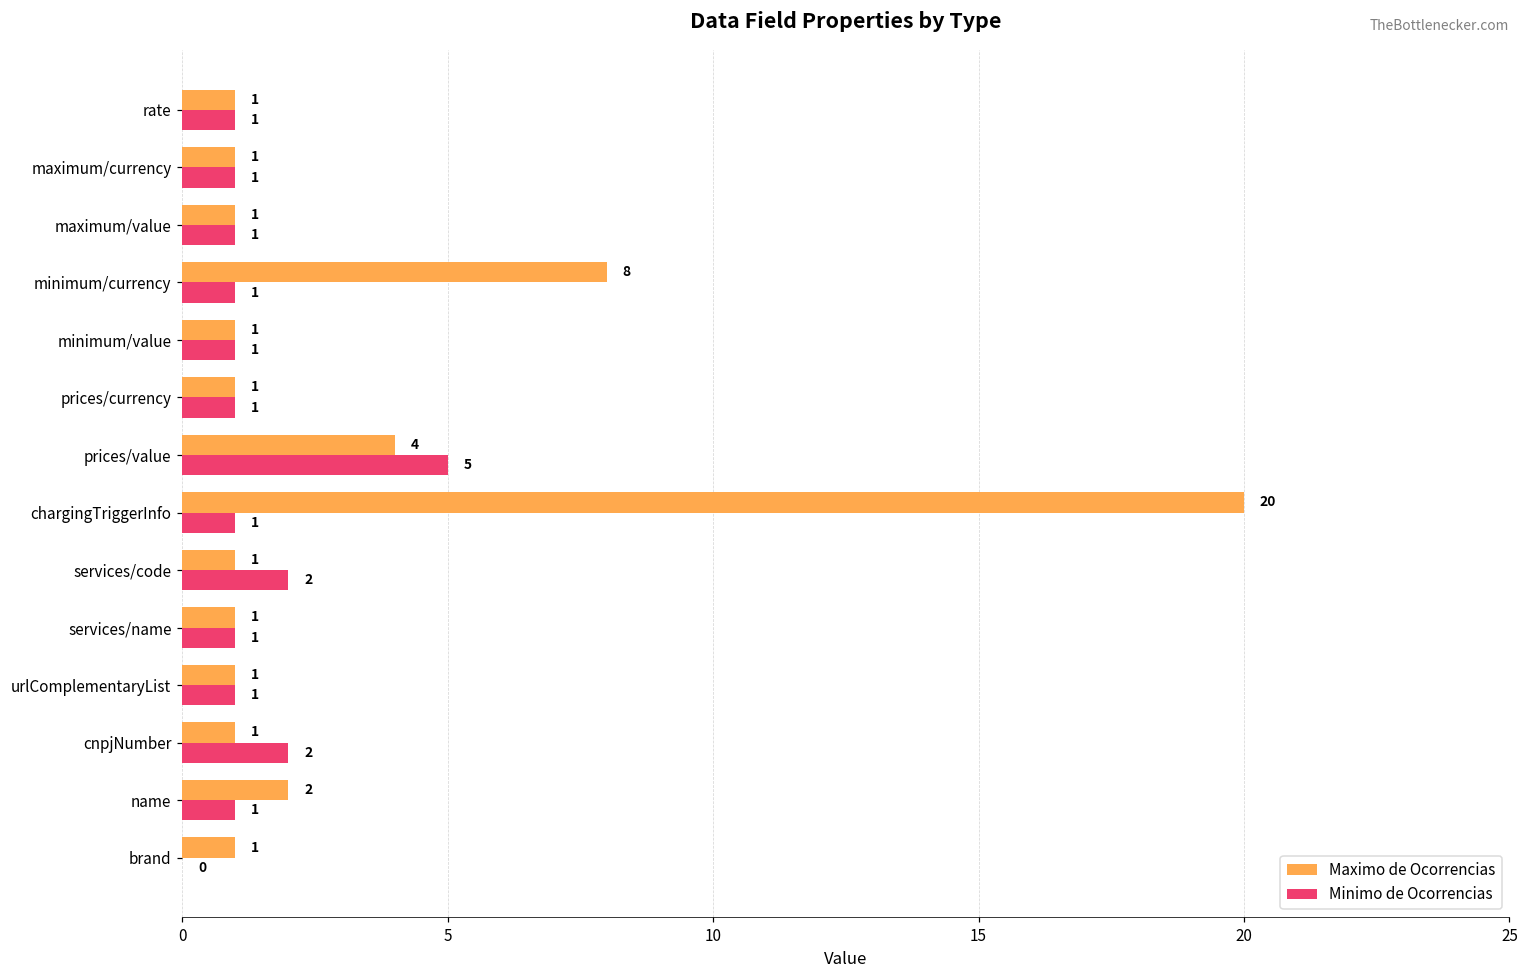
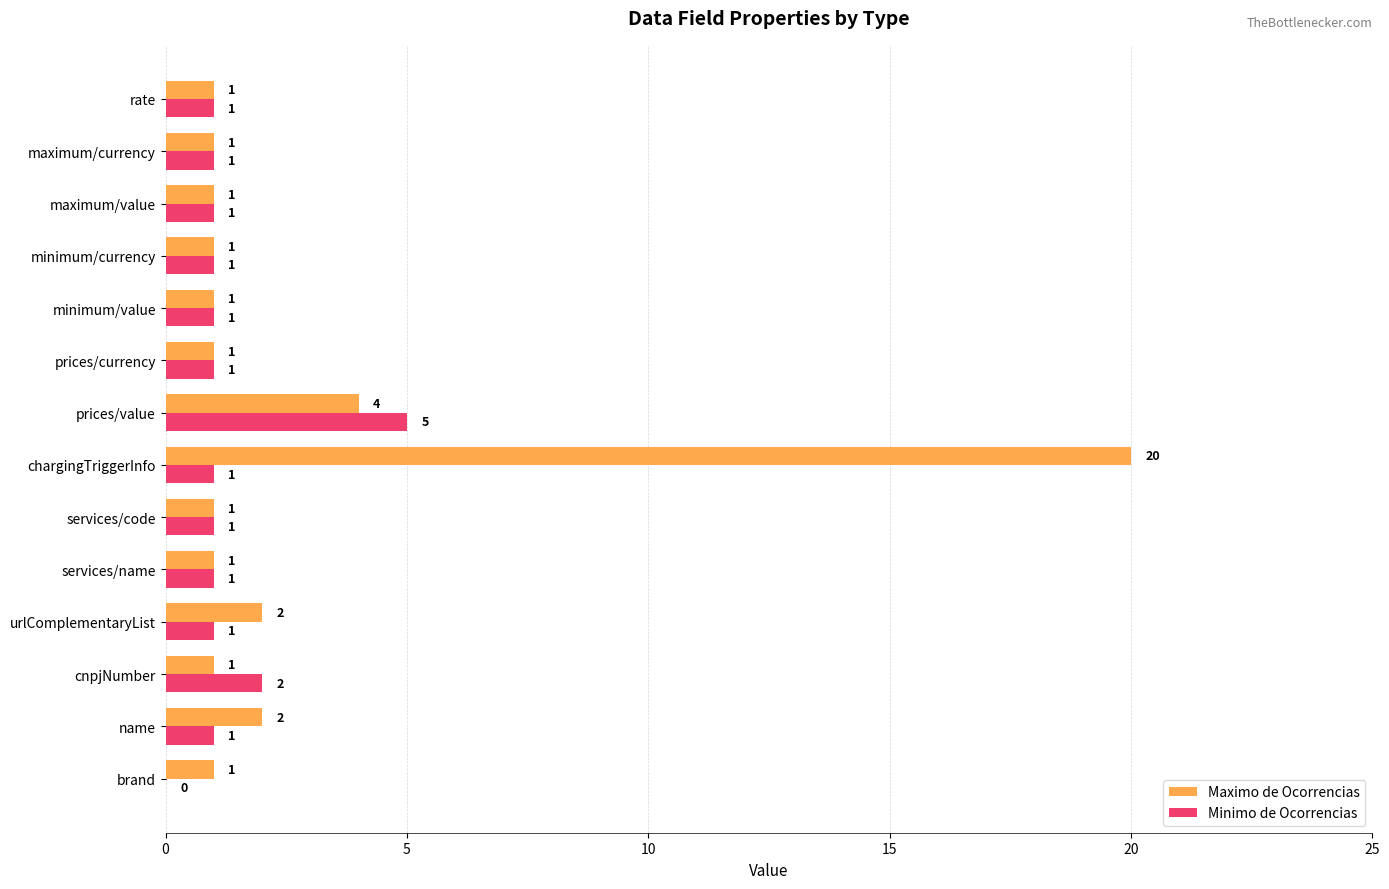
Maximo de Ocorrencias, minimum/currency: 8 -> 1
Minimo de Ocorrencias, services/code: 2 -> 1
Maximo de Ocorrencias, urlComplementaryList: 1 -> 2
